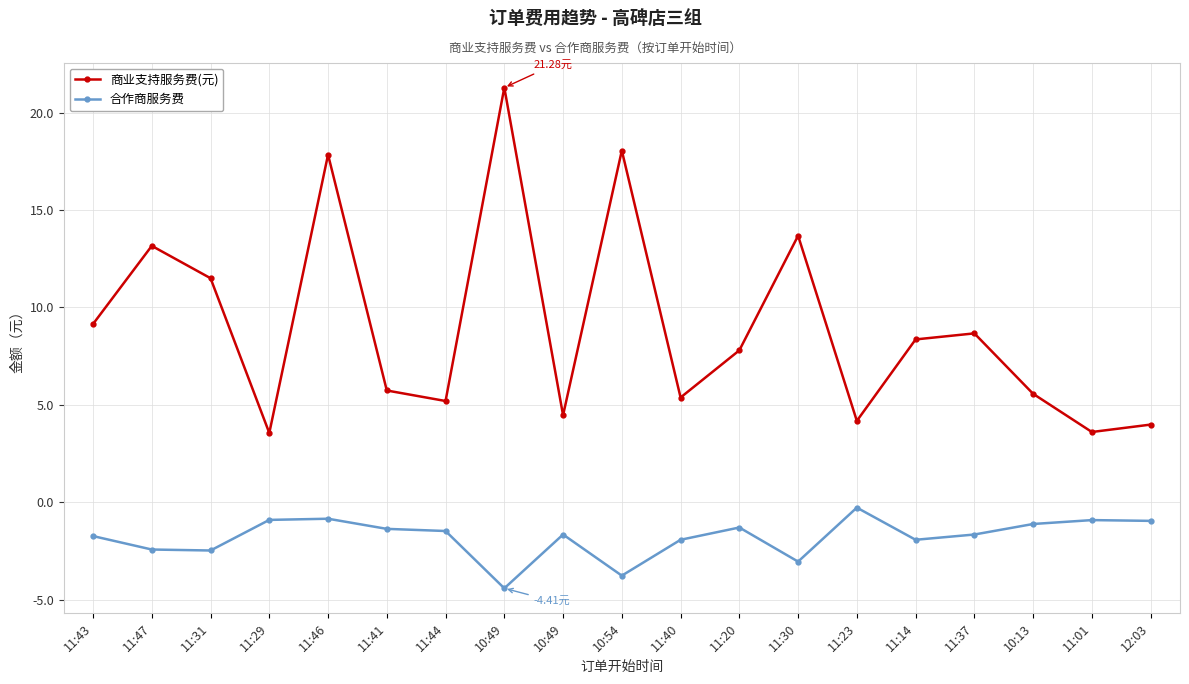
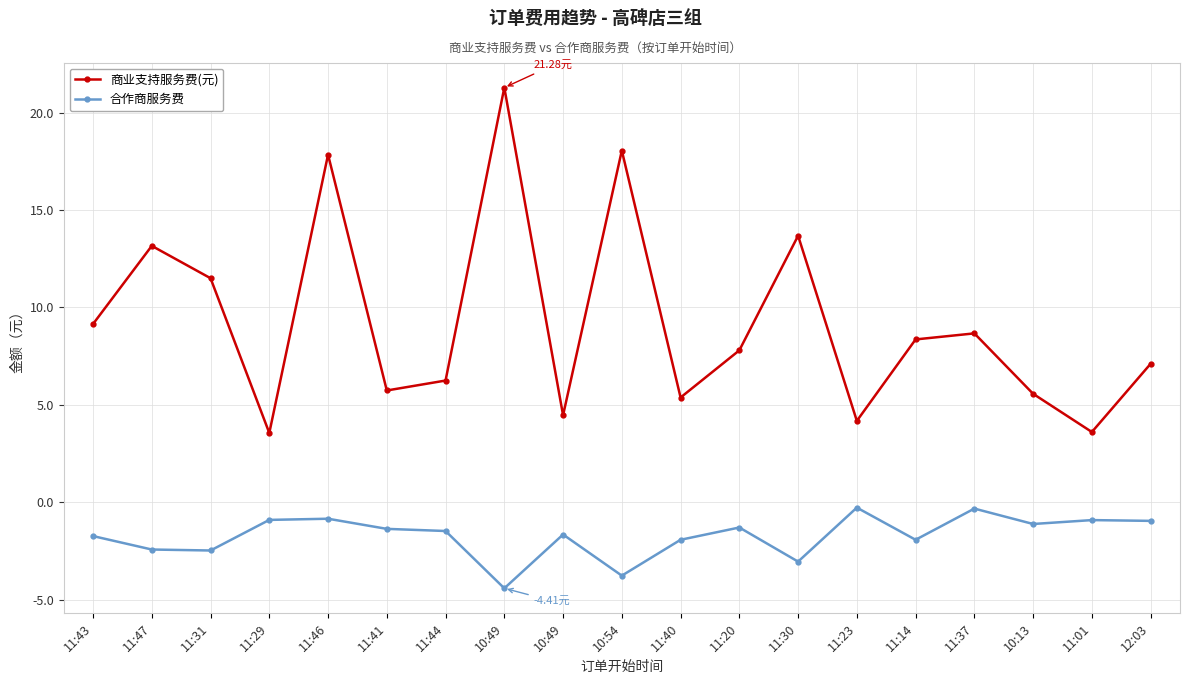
商业支持服务费(元), 11:44: 5.2 -> 6.3
合作商服务费, 11:37: -1.7 -> -0.3
商业支持服务费(元), 12:03: 4.0 -> 7.1
